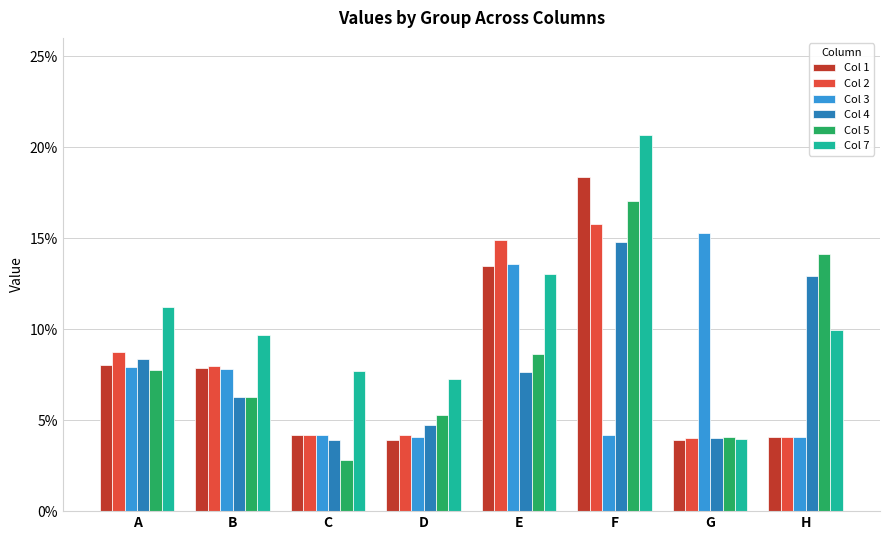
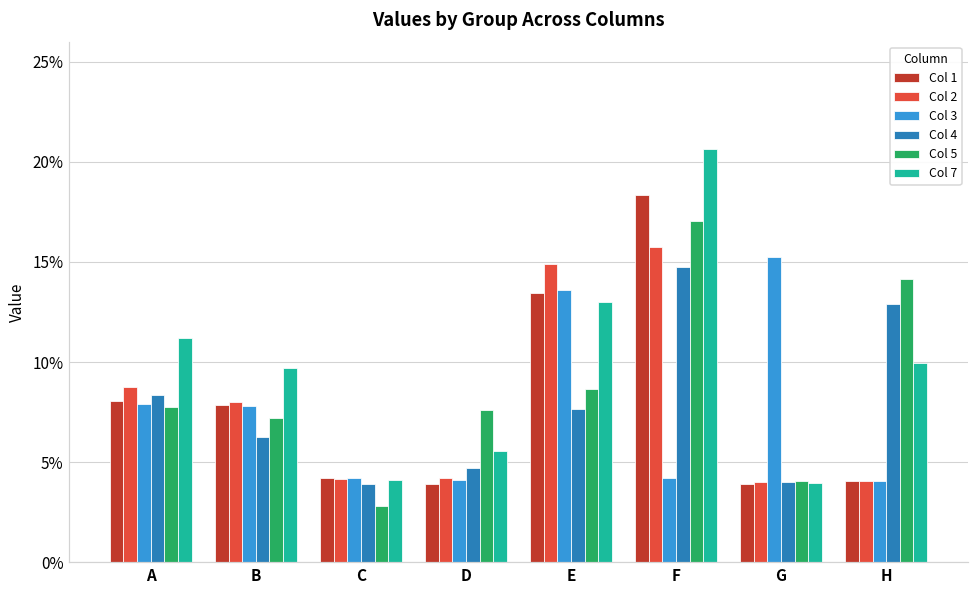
Col 5, B: 6.3% -> 7.2%
Col 7, C: 7.7% -> 4.1%
Col 5, D: 5.3% -> 7.6%
Col 7, D: 7.2% -> 5.5%
